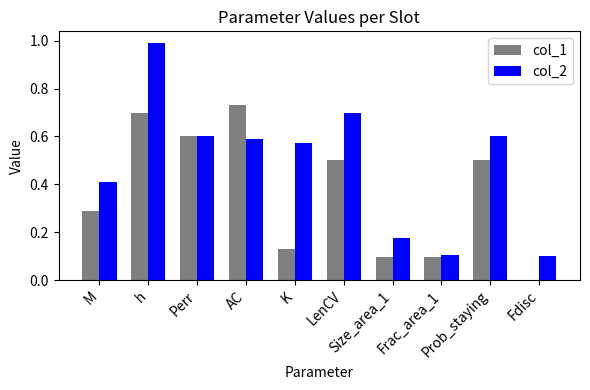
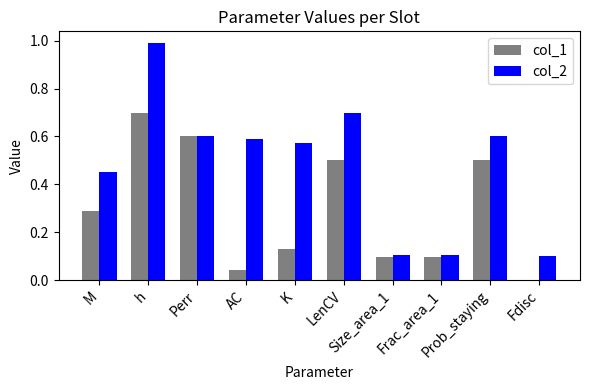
col_2, M: 0.41 -> 0.45
col_1, AC: 0.73 -> 0.04
col_2, Size_area_1: 0.18 -> 0.11
